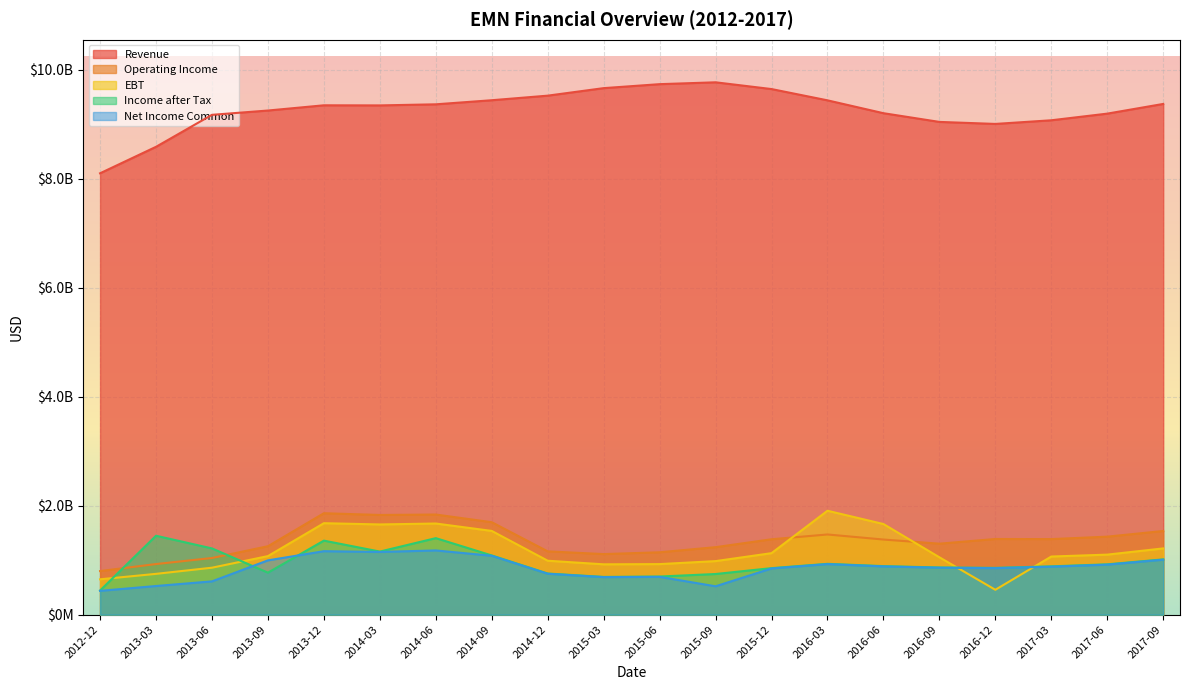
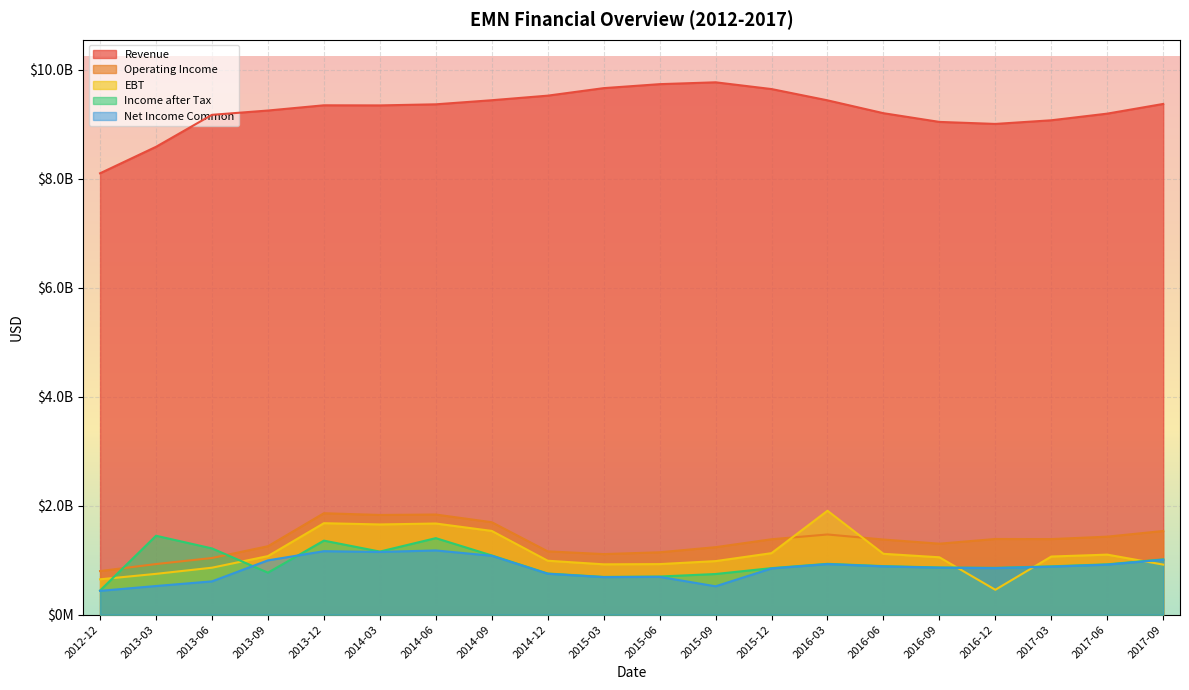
EBT, 2016-06: $1700000000 -> $1100000000
EBT, 2017-09: $1200000000 -> $900000000
